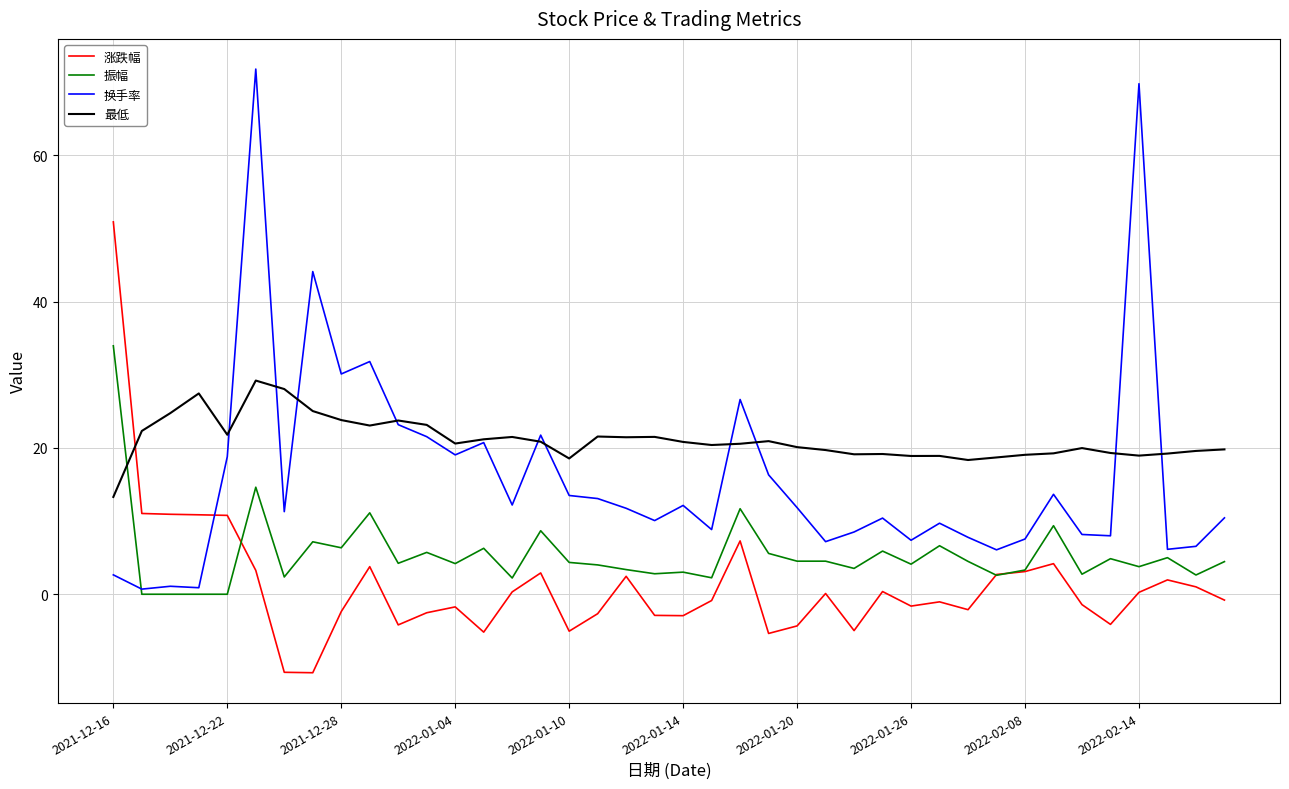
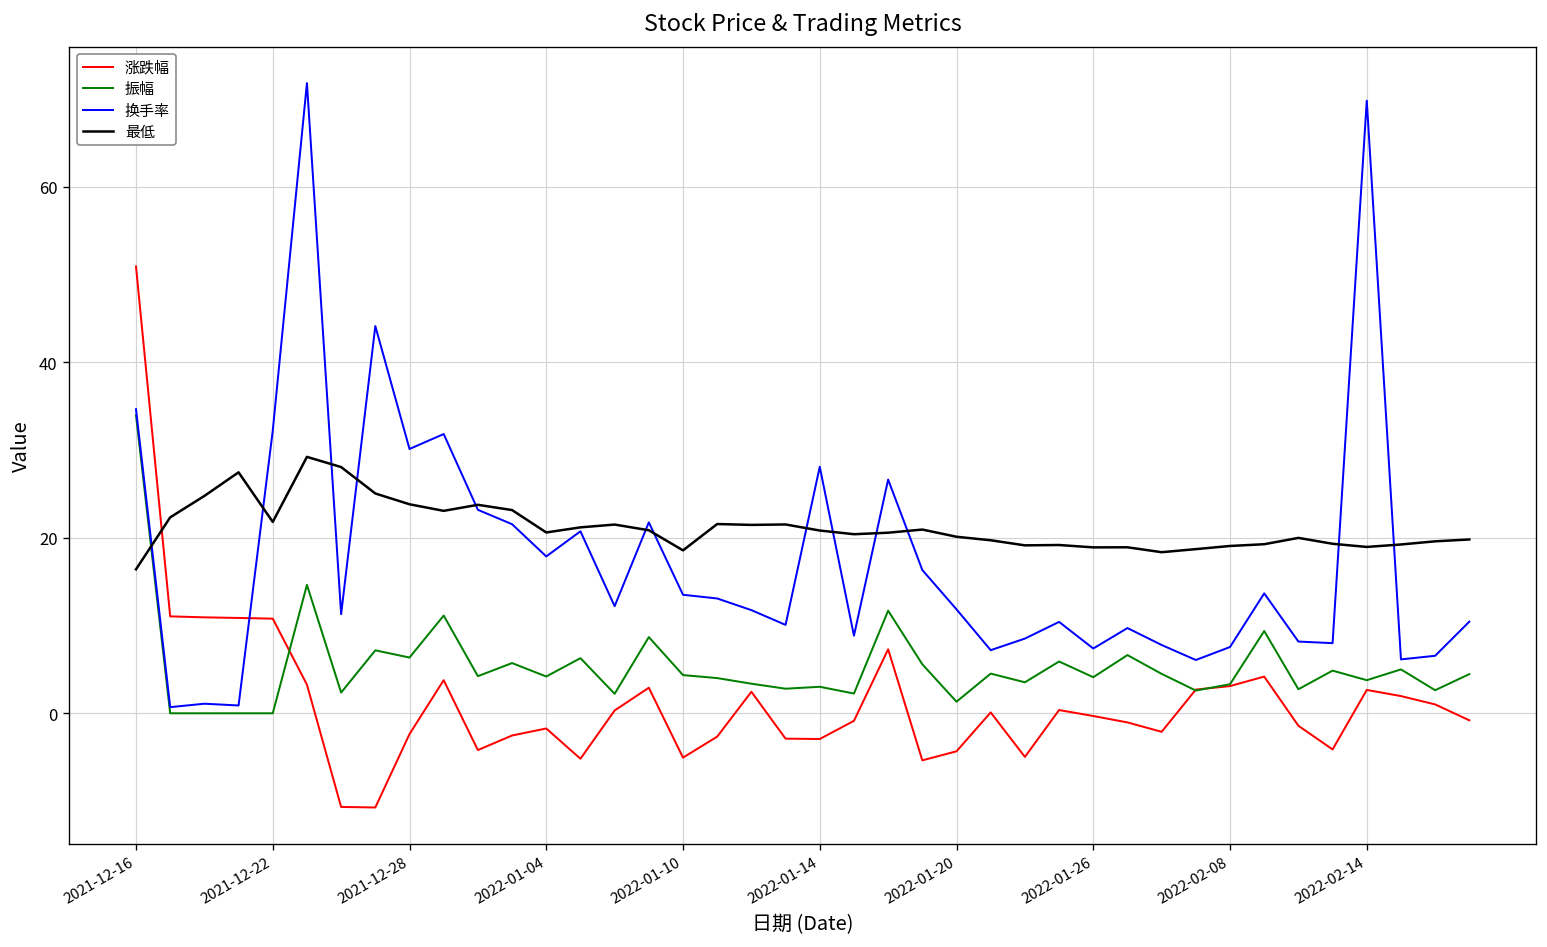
换手率, 2021-12-16: 3 -> 35
最低, 2021-12-16: 13 -> 16
换手率, 2021-12-22: 19 -> 32
换手率, 2022-01-04: 19 -> 18
换手率, 2022-01-14: 12 -> 28
振幅, 2022-01-20: 5 -> 1
涨跌幅, 2022-01-26: -2 -> 0
涨跌幅, 2022-02-14: 0 -> 3
